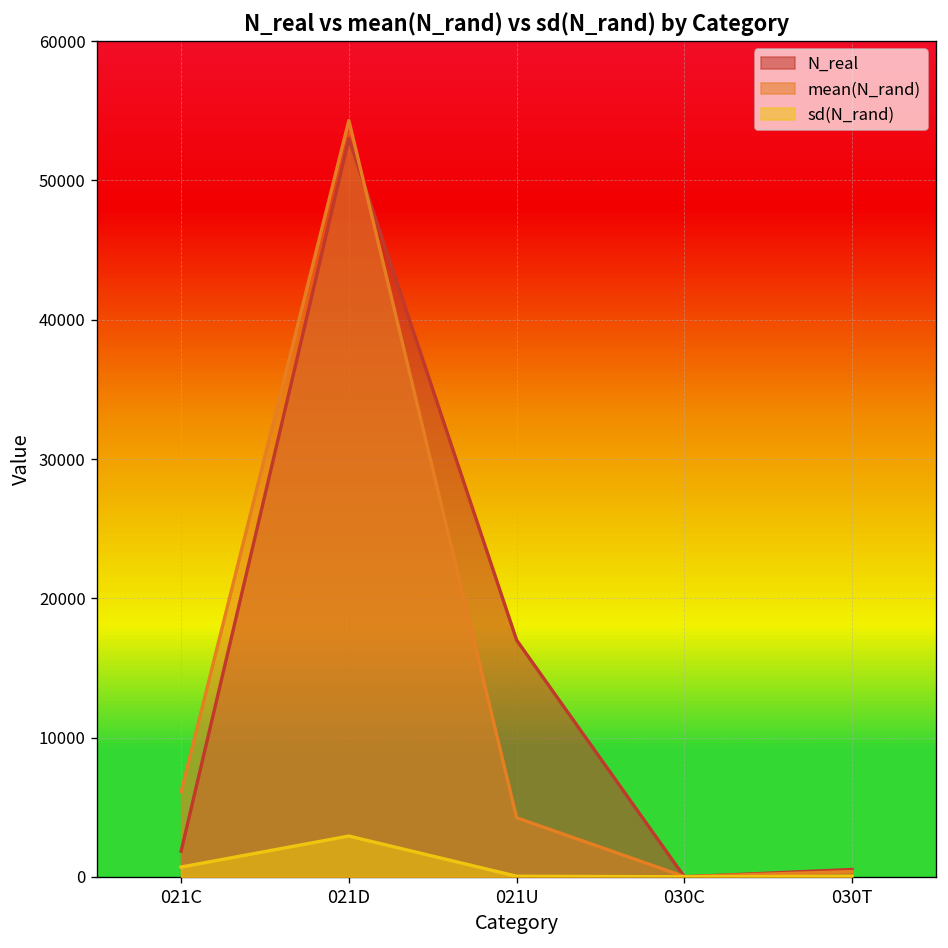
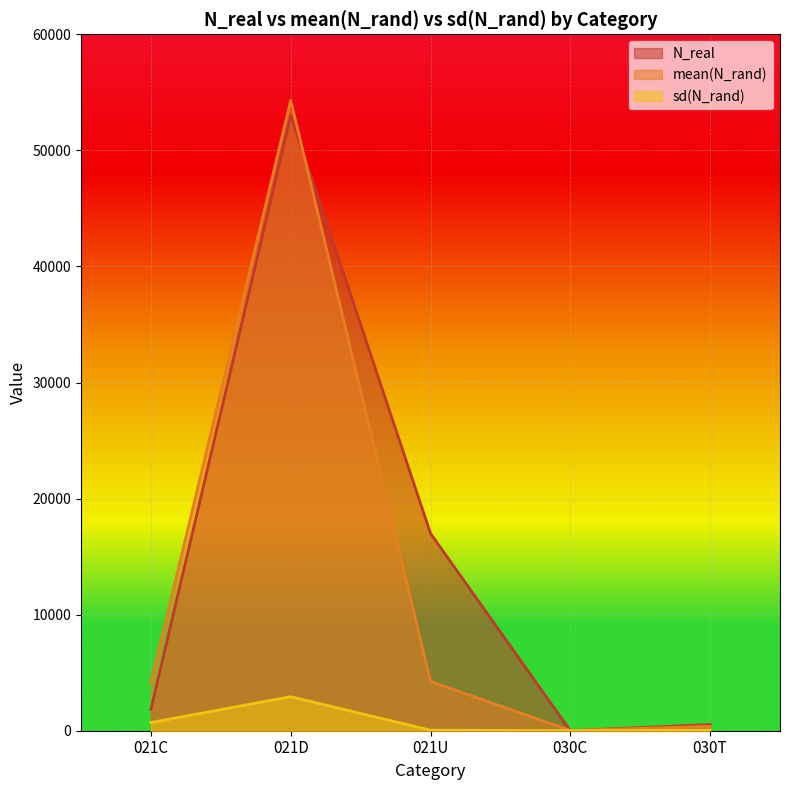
mean(N_rand), 021C: 6100 -> 4100
